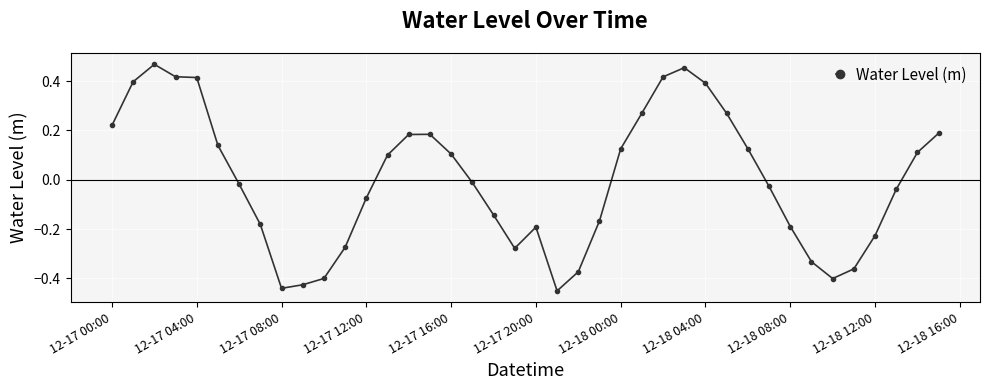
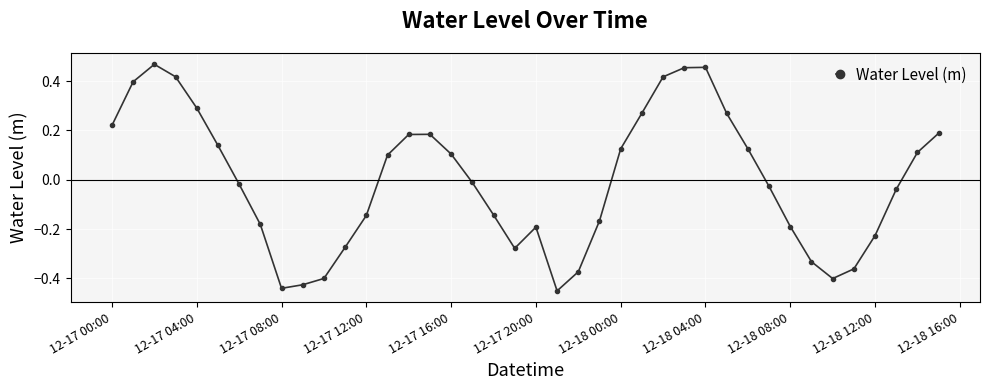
12-17 04:00: 0.41 -> 0.29
12-17 12:00: -0.07 -> -0.15
12-18 04:00: 0.39 -> 0.46
